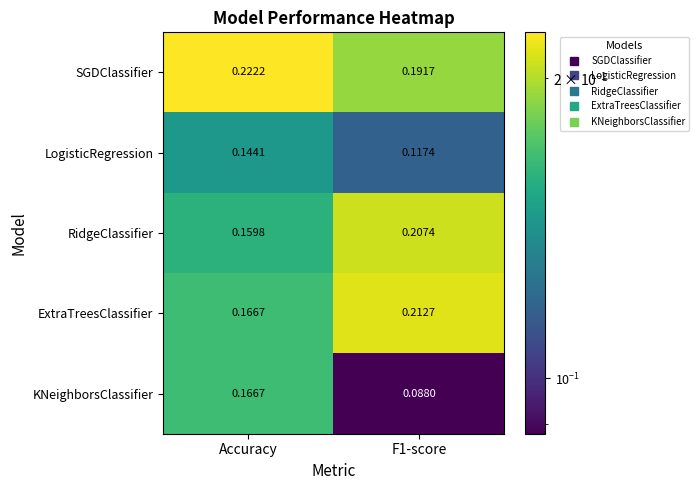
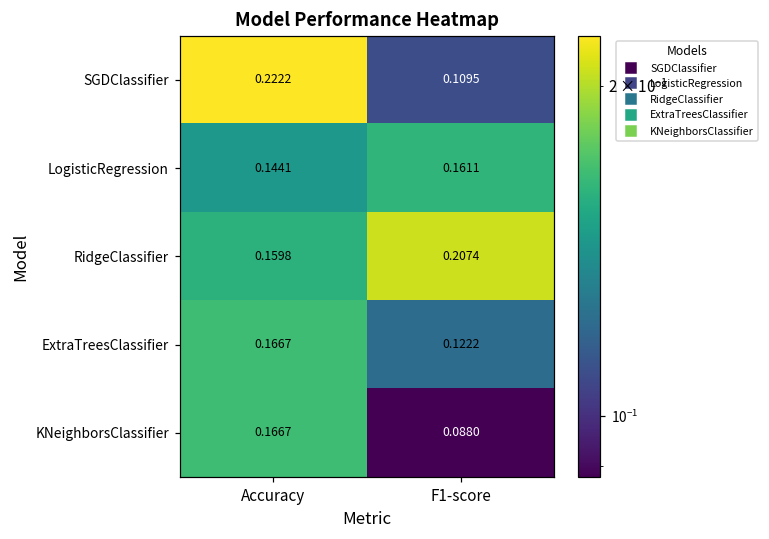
SGDClassifier, F1-score: 0.1917 -> 0.1095
LogisticRegression, F1-score: 0.1174 -> 0.1611
ExtraTreesClassifier, F1-score: 0.2127 -> 0.1222
